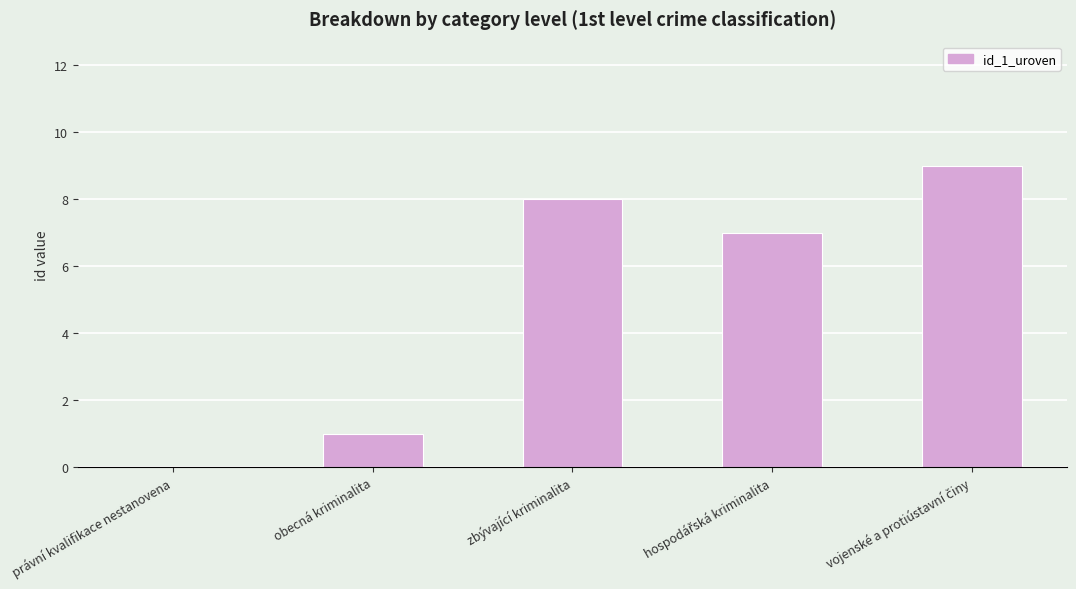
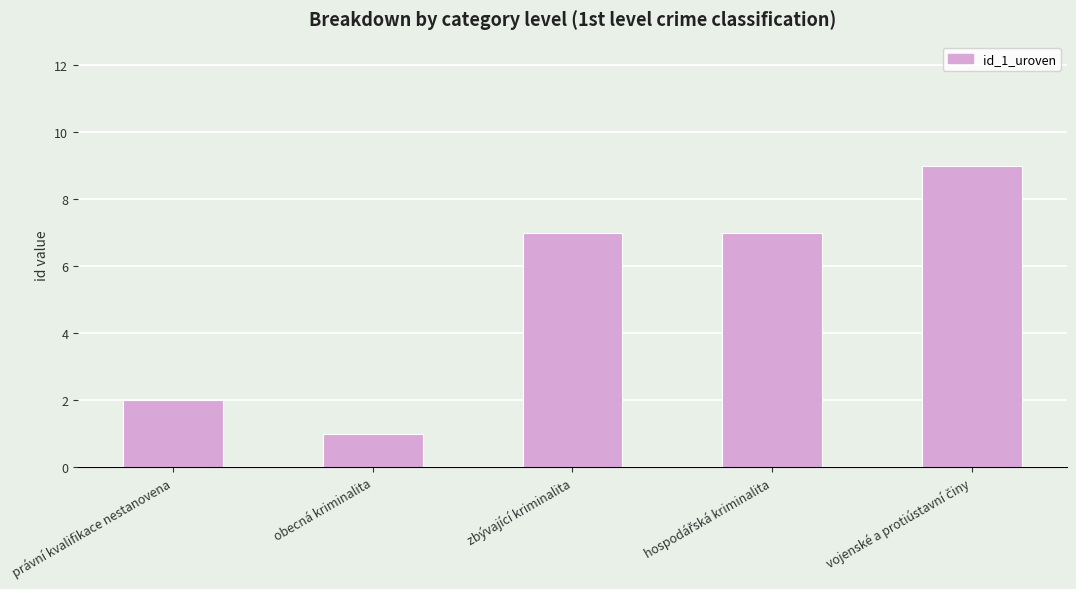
právní kvalifikace nestanovena: 0 -> 2
zbývající kriminalita: 8 -> 7
